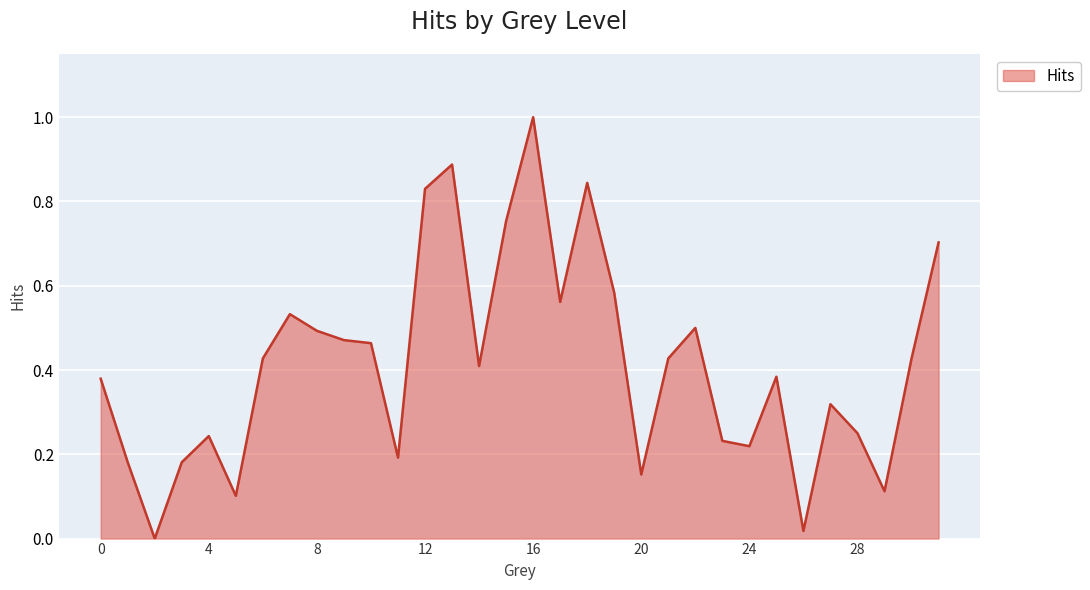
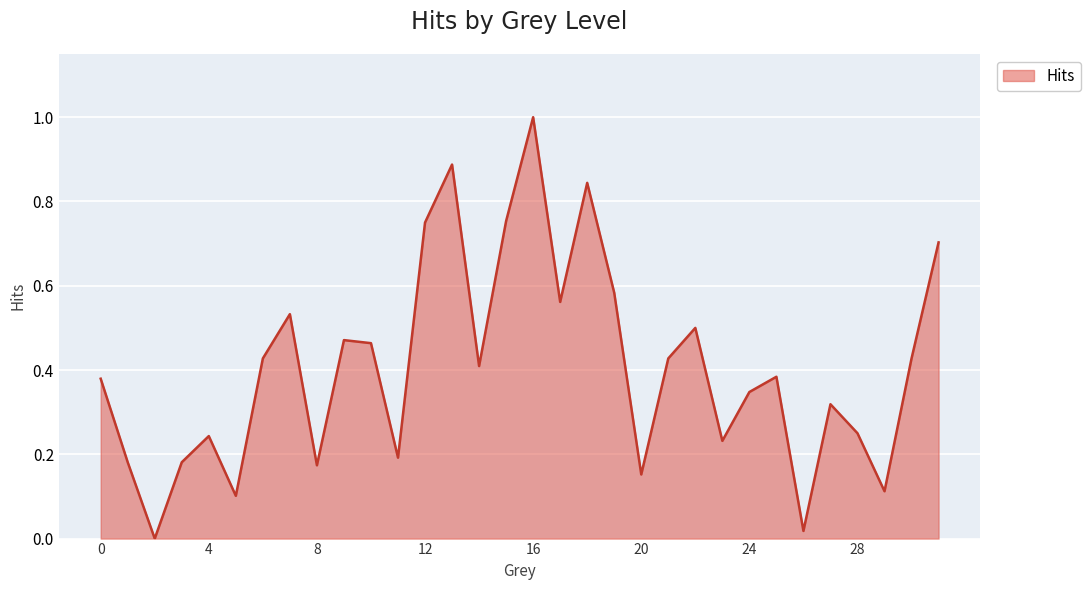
8: 0.49 -> 0.17
12: 0.83 -> 0.75
24: 0.22 -> 0.35
